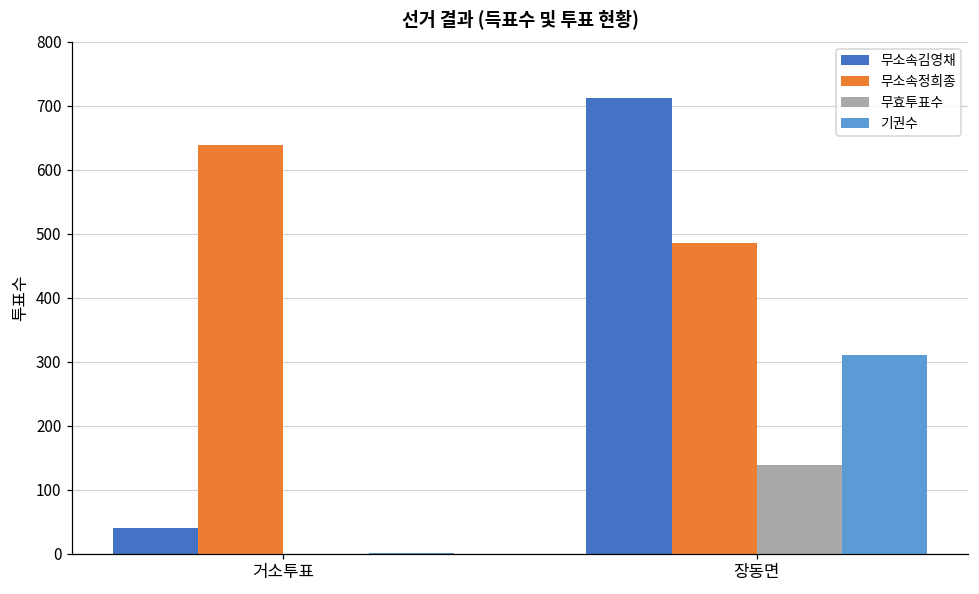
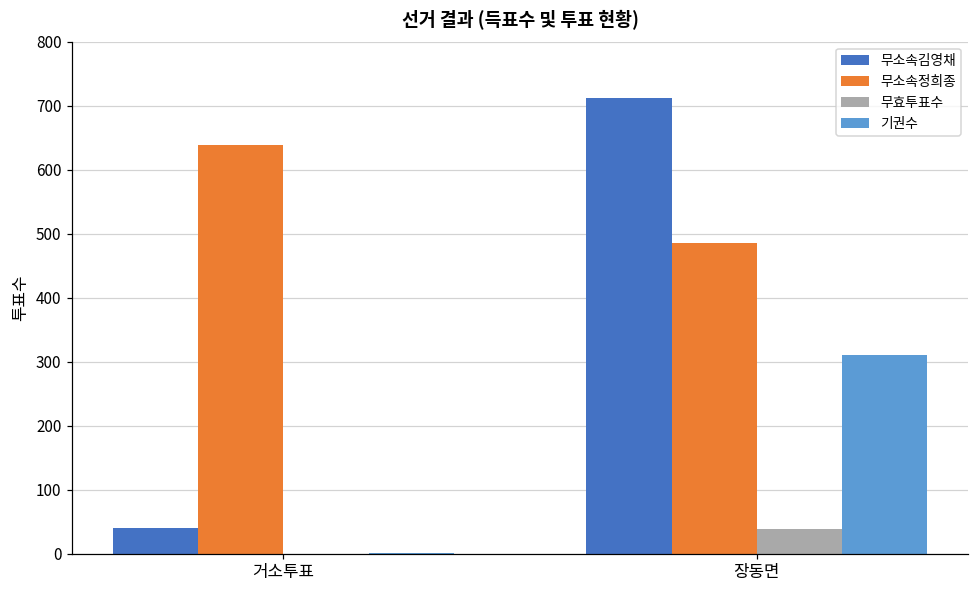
무효투표수, 장동면: 140 -> 40
